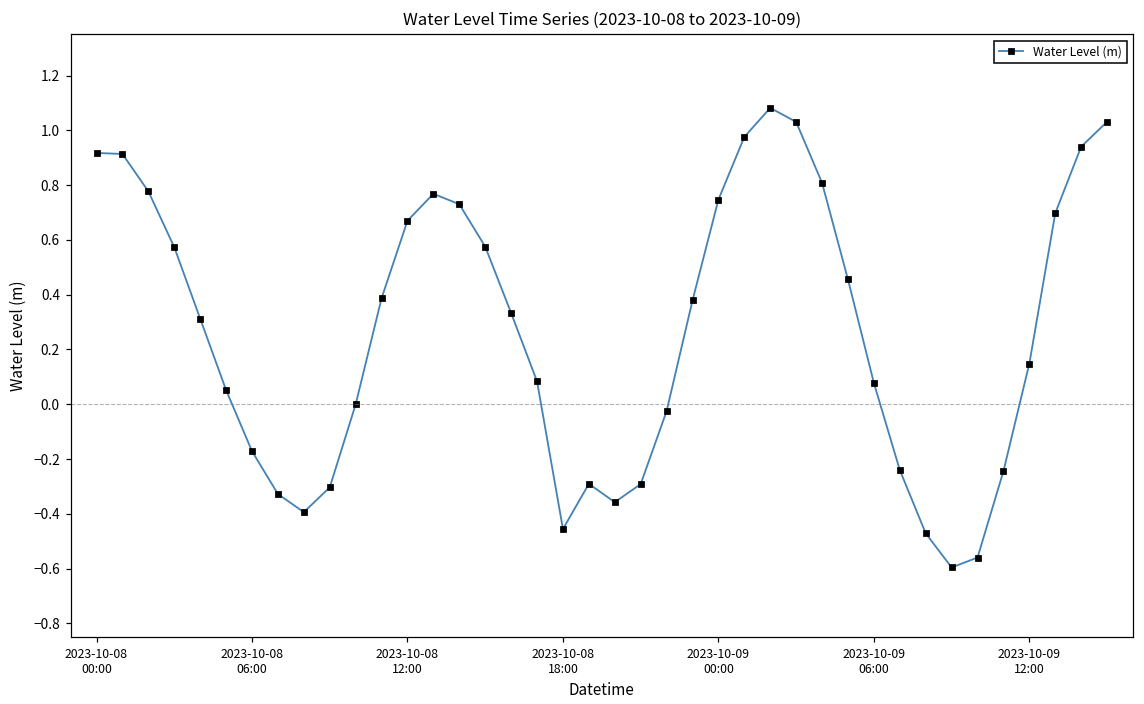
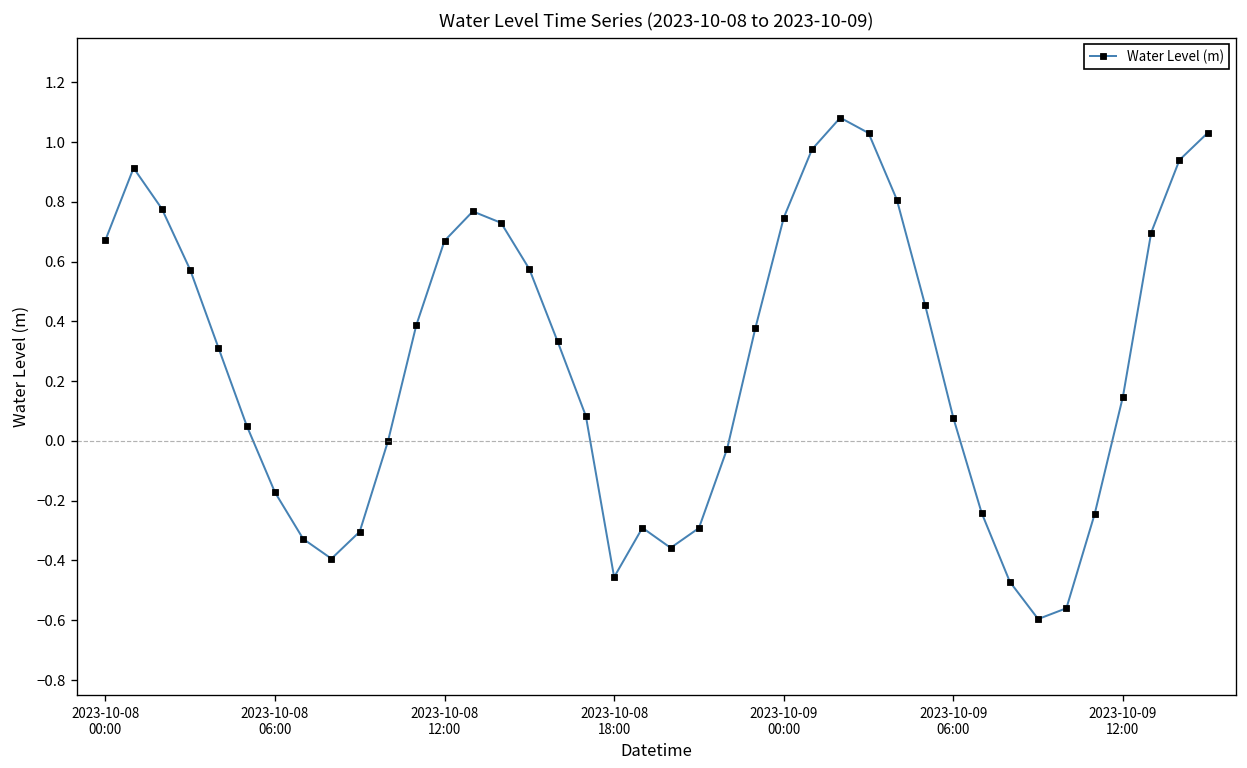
2023-10-08 00:00: 0.92 -> 0.67
